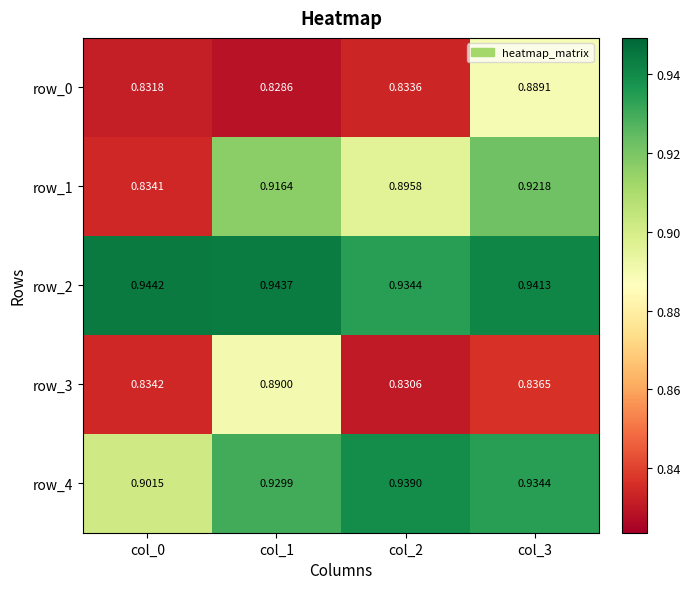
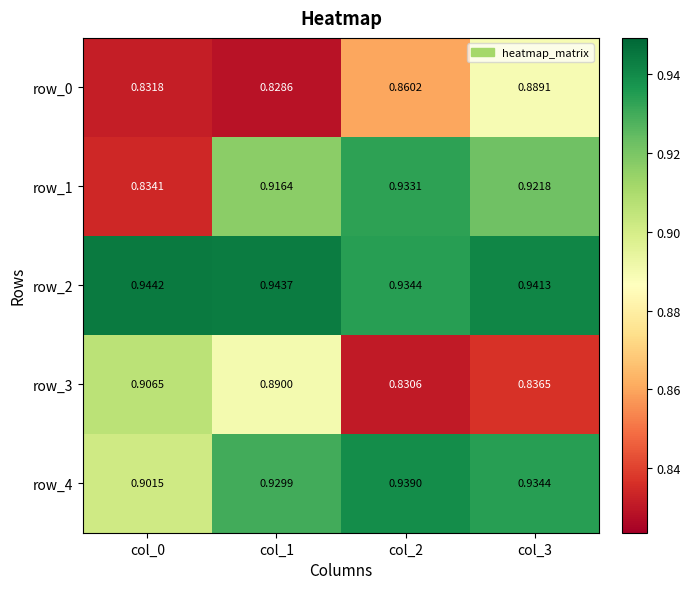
row_0, col_2: 0.8336 -> 0.8602
row_1, col_2: 0.8958 -> 0.9331
row_3, col_0: 0.8342 -> 0.9065
